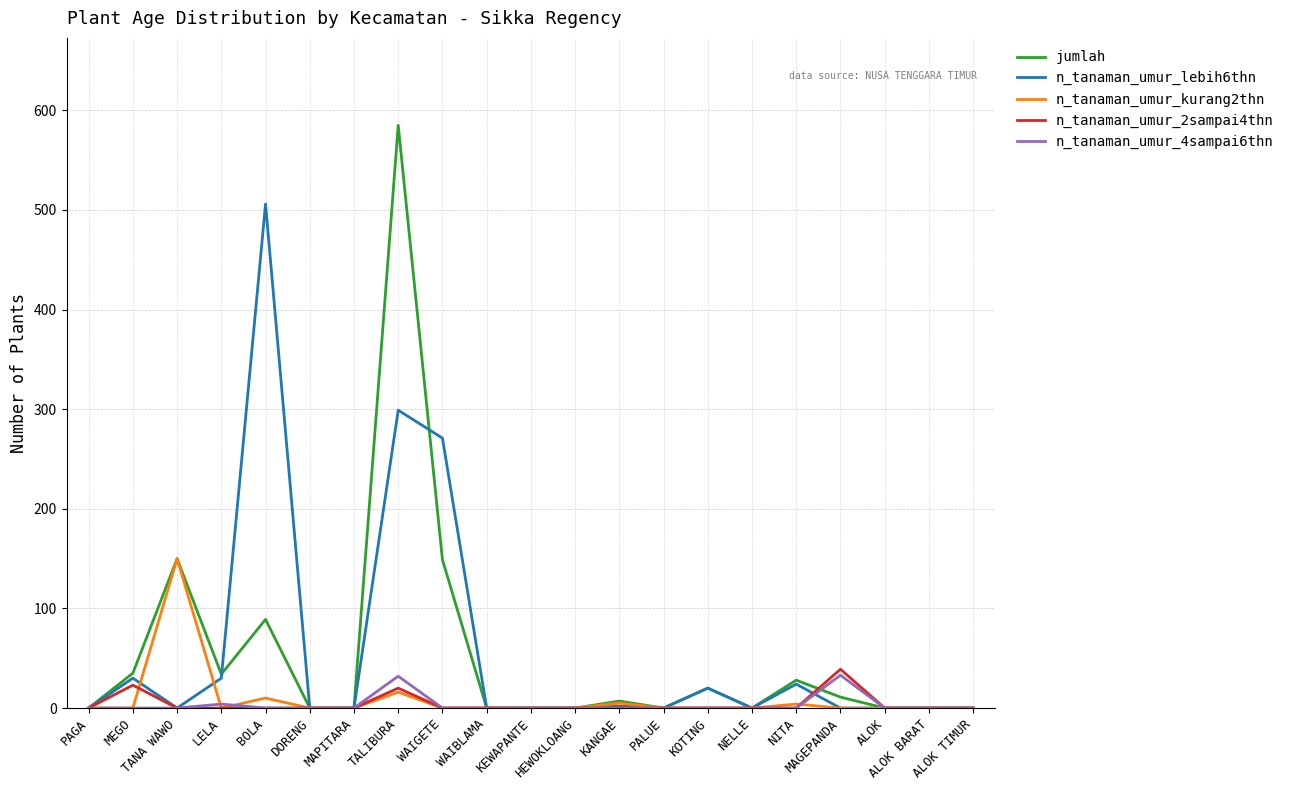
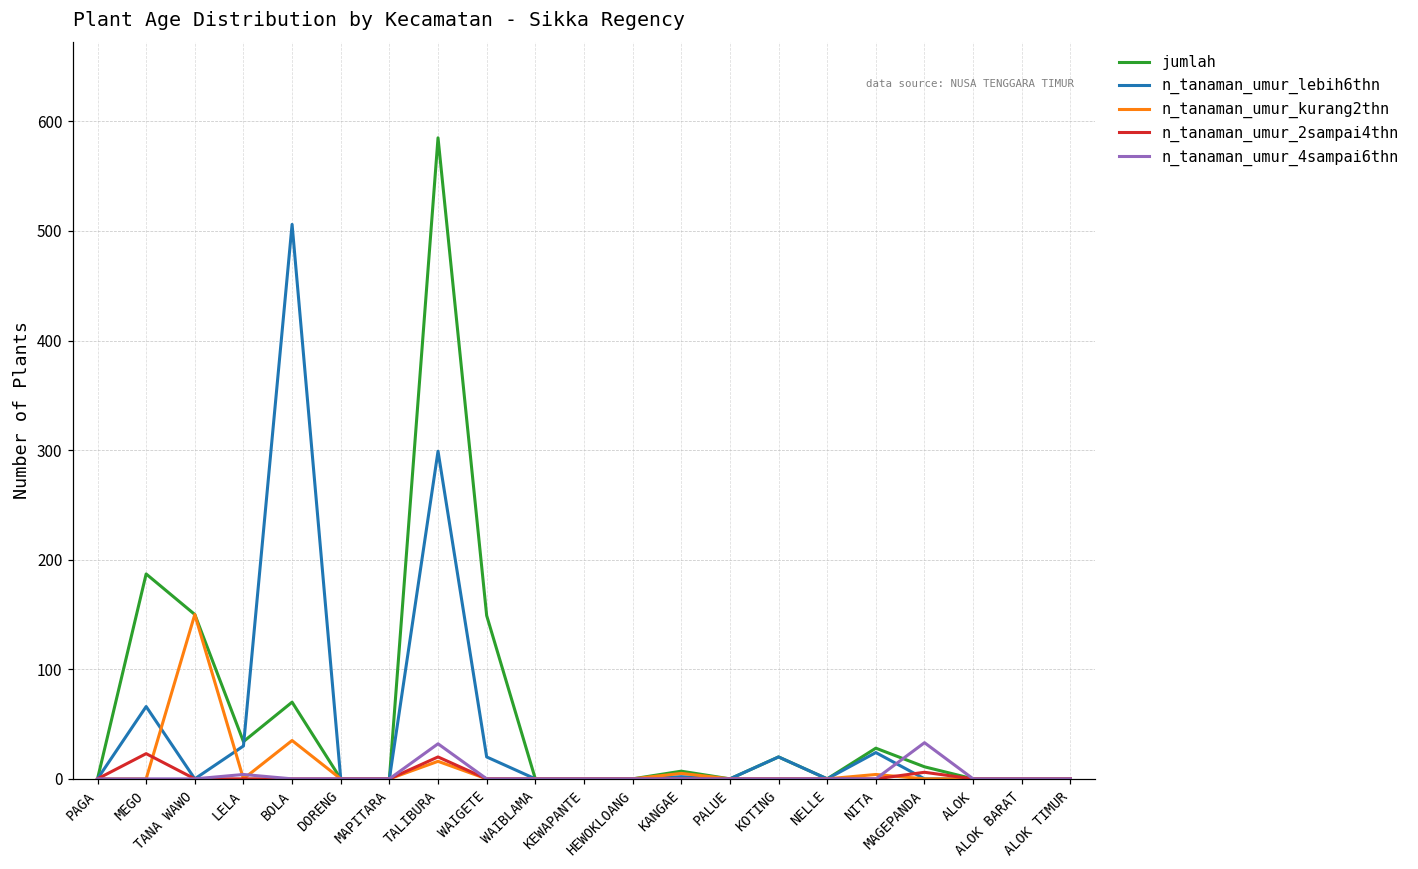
jumlah, MEGO: 40 -> 190
n_tanaman_umur_lebih6thn, MEGO: 30 -> 70
jumlah, BOLA: 90 -> 70
n_tanaman_umur_kurang2thn, BOLA: 10 -> 40
n_tanaman_umur_lebih6thn, WAIGETE: 270 -> 20
n_tanaman_umur_2sampai4thn, MAGEPANDA: 40 -> 10
